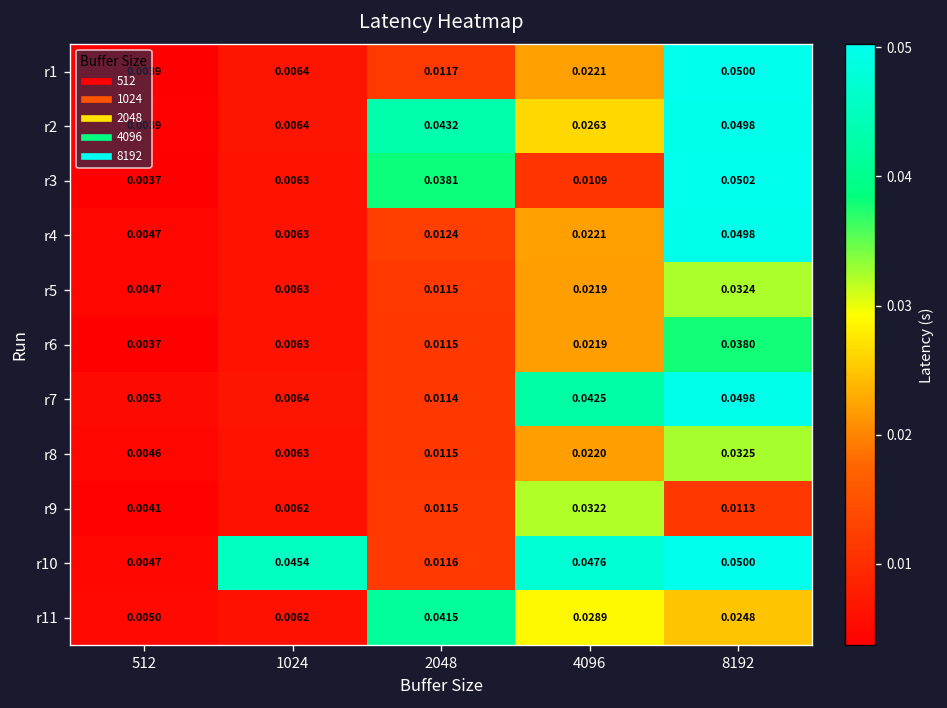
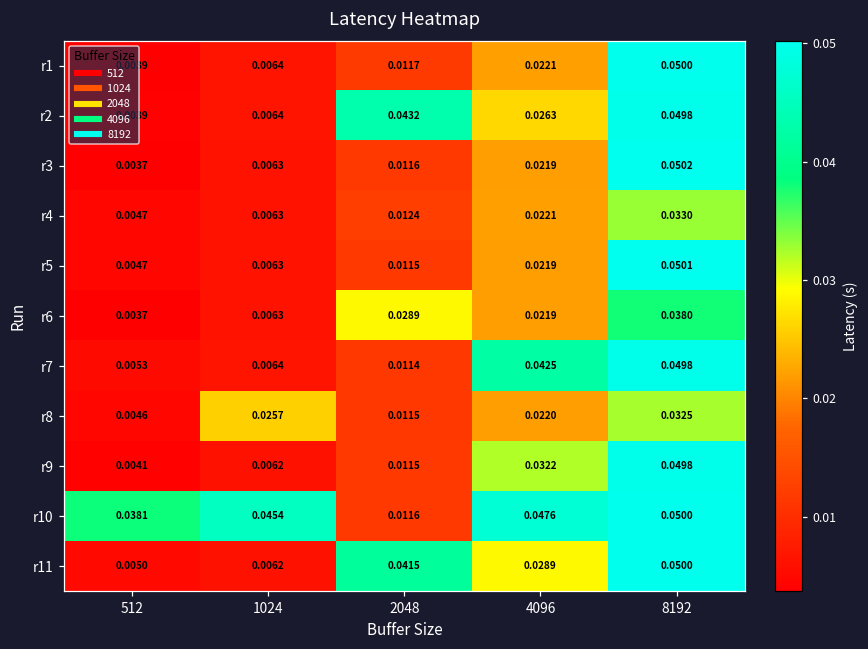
r3, 2048: 0.0381 -> 0.0116
r3, 4096: 0.0109 -> 0.0219
r4, 8192: 0.0498 -> 0.0330
r5, 8192: 0.0324 -> 0.0501
r6, 2048: 0.0115 -> 0.0289
r8, 1024: 0.0063 -> 0.0257
r9, 8192: 0.0113 -> 0.0498
r10, 512: 0.0047 -> 0.0381
r11, 8192: 0.0248 -> 0.0500
